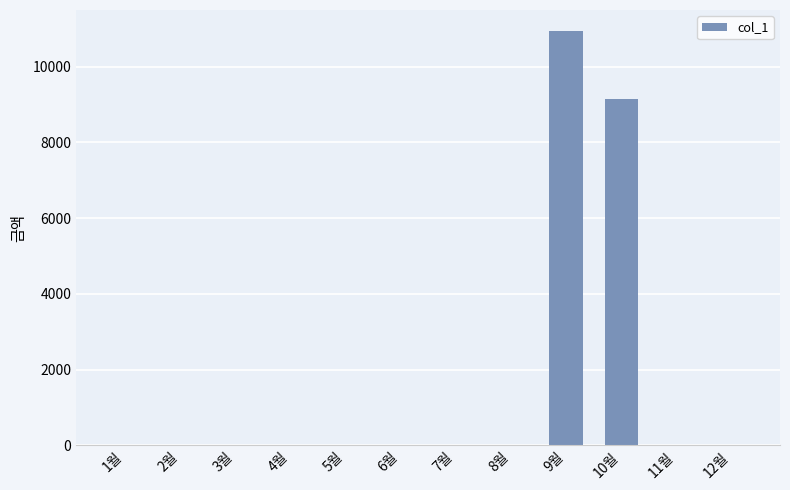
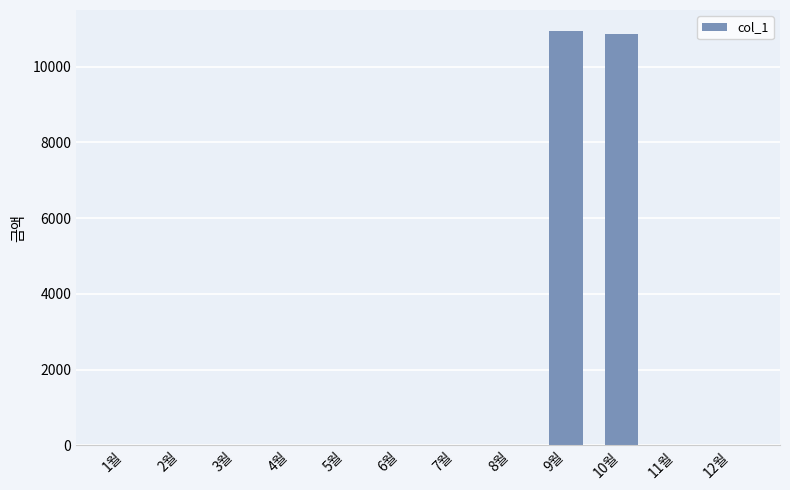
10월: 9100 -> 10900
